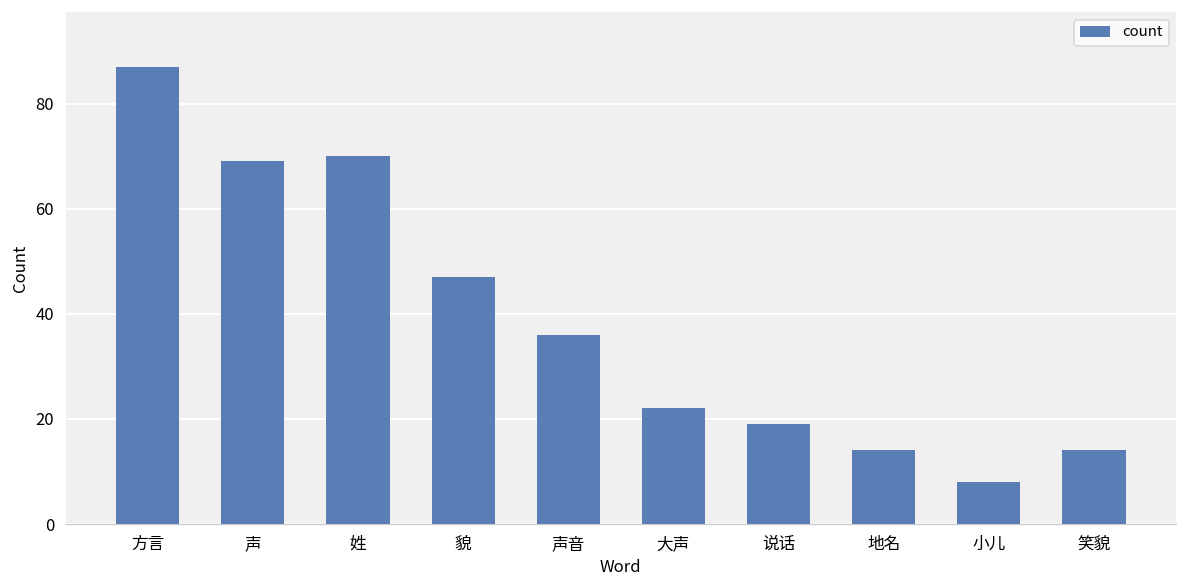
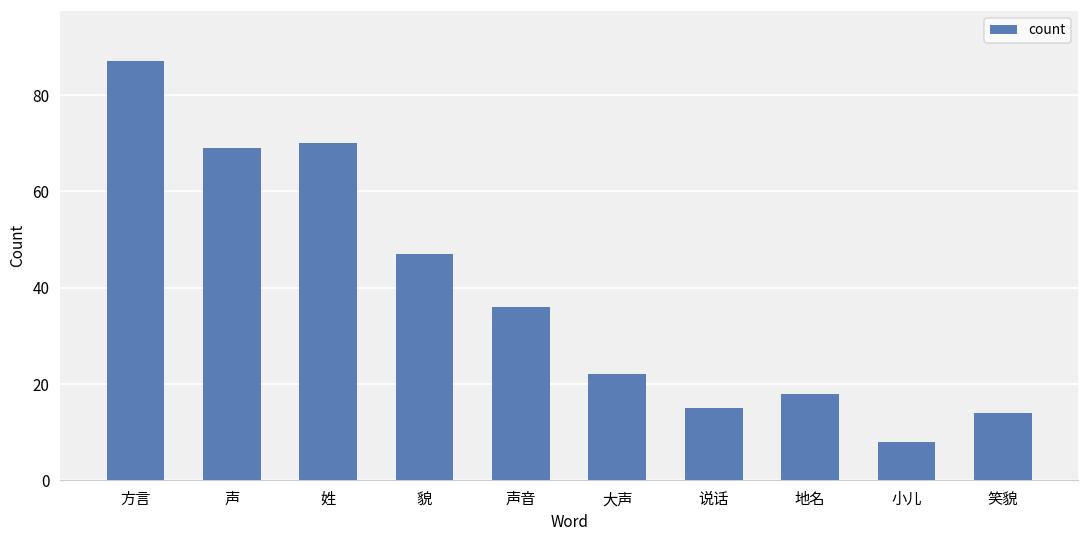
说话: 19 -> 15
地名: 14 -> 18
